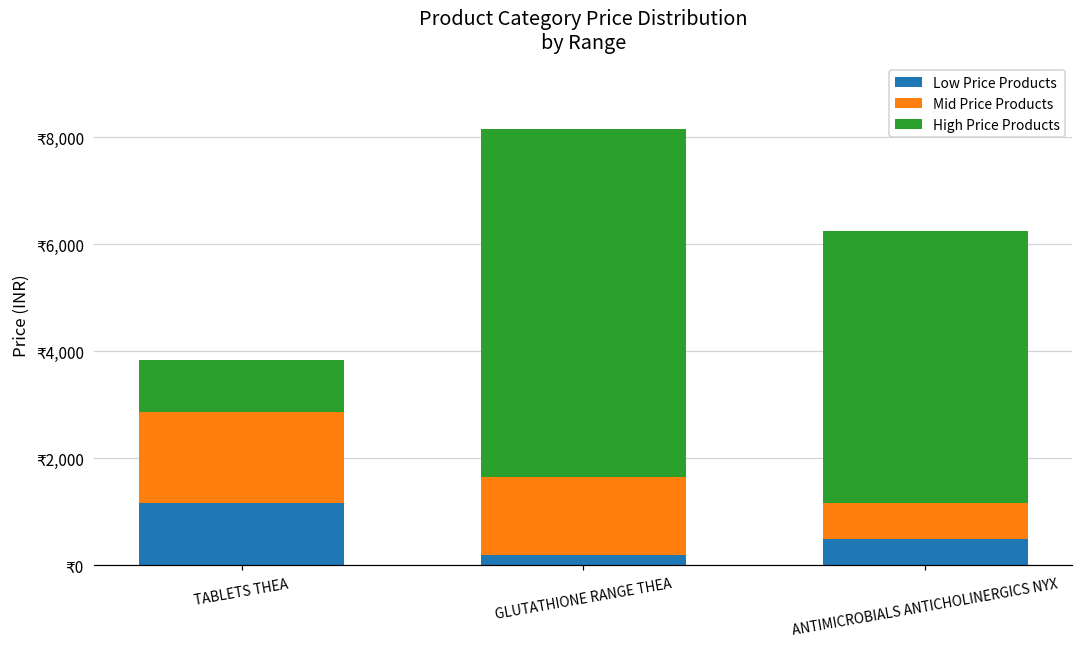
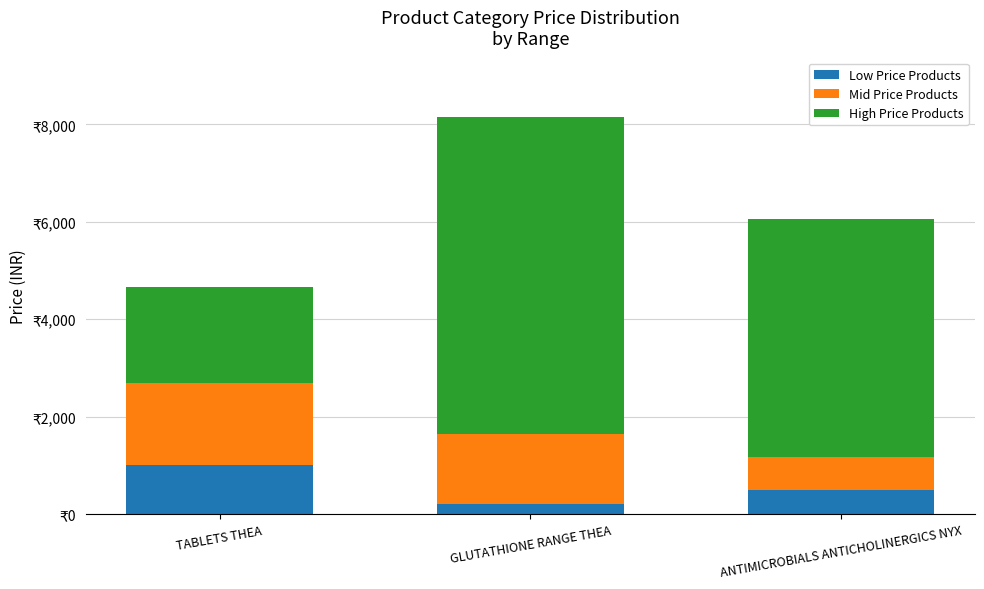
Low Price Products, TABLETS THEA: ₹1,200 -> ₹1,000
High Price Products, TABLETS THEA: ₹1,000 -> ₹2,000
High Price Products, ANTIMICROBIALS ANTICHOLINERGICS NYX: ₹5,100 -> ₹4,900
